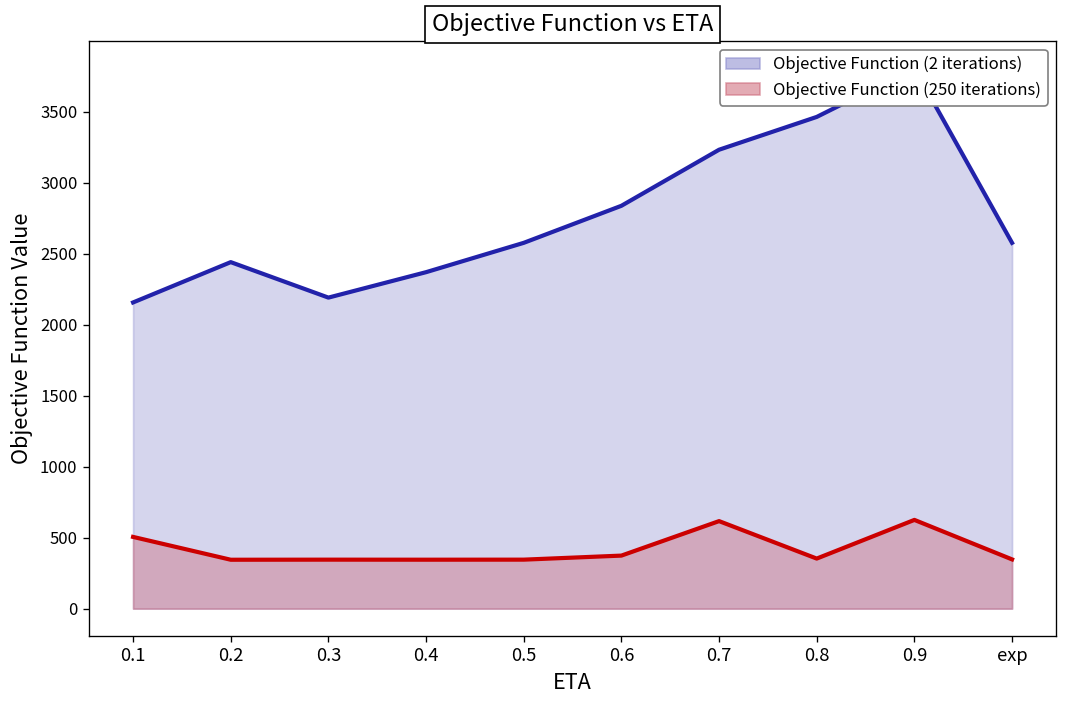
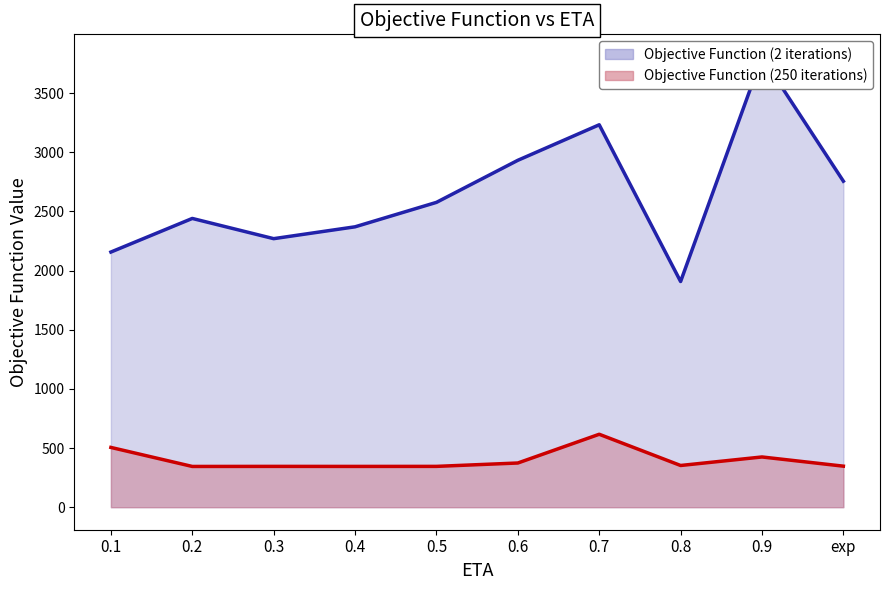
Objective Function (2 iterations), 0.3: 2190 -> 2270
Objective Function (2 iterations), 0.6: 2840 -> 2930
Objective Function (2 iterations), 0.8: 3460 -> 1910
Objective Function (250 iterations), 0.9: 630 -> 420
Objective Function (2 iterations), exp: 2580 -> 2760
